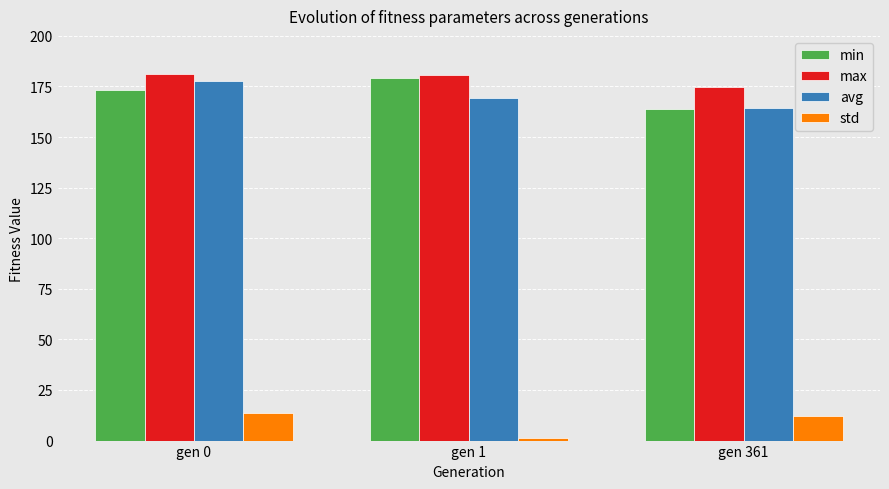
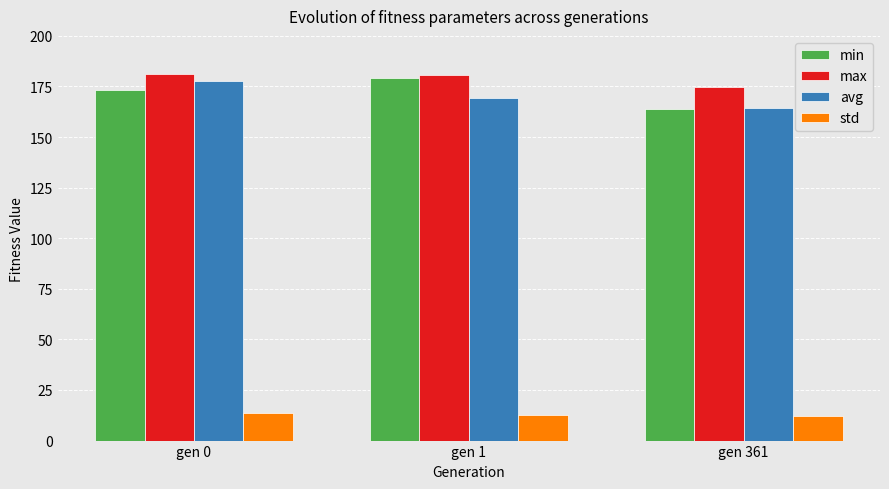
std, gen 1: 1 -> 13
